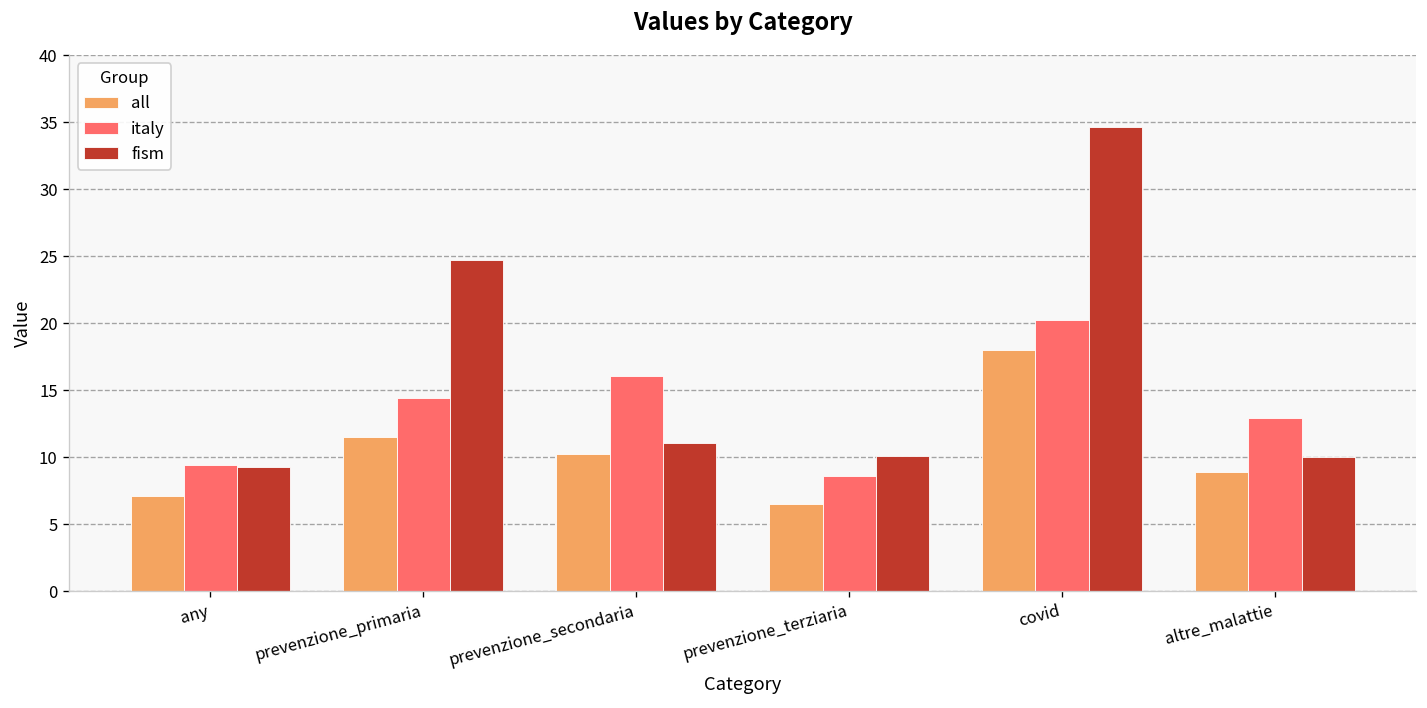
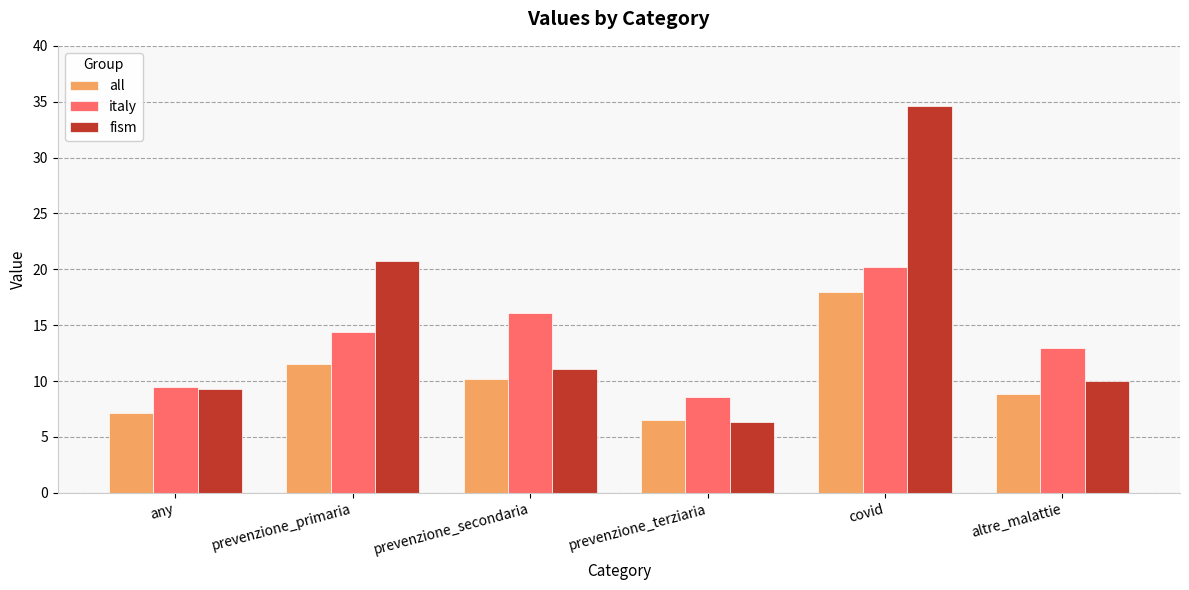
fism, prevenzione_primaria: 24.7 -> 20.7
fism, prevenzione_terziaria: 10.1 -> 6.3
